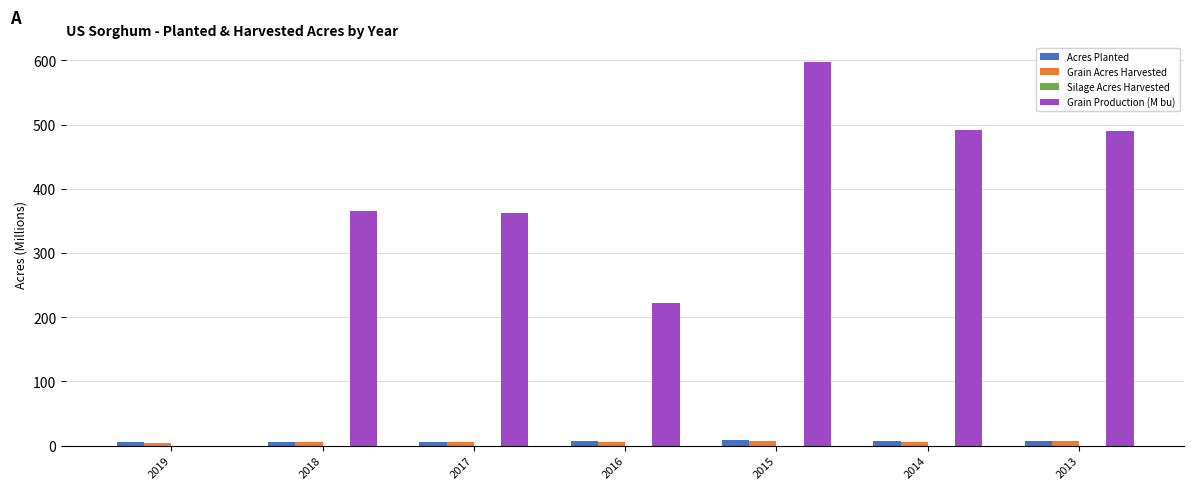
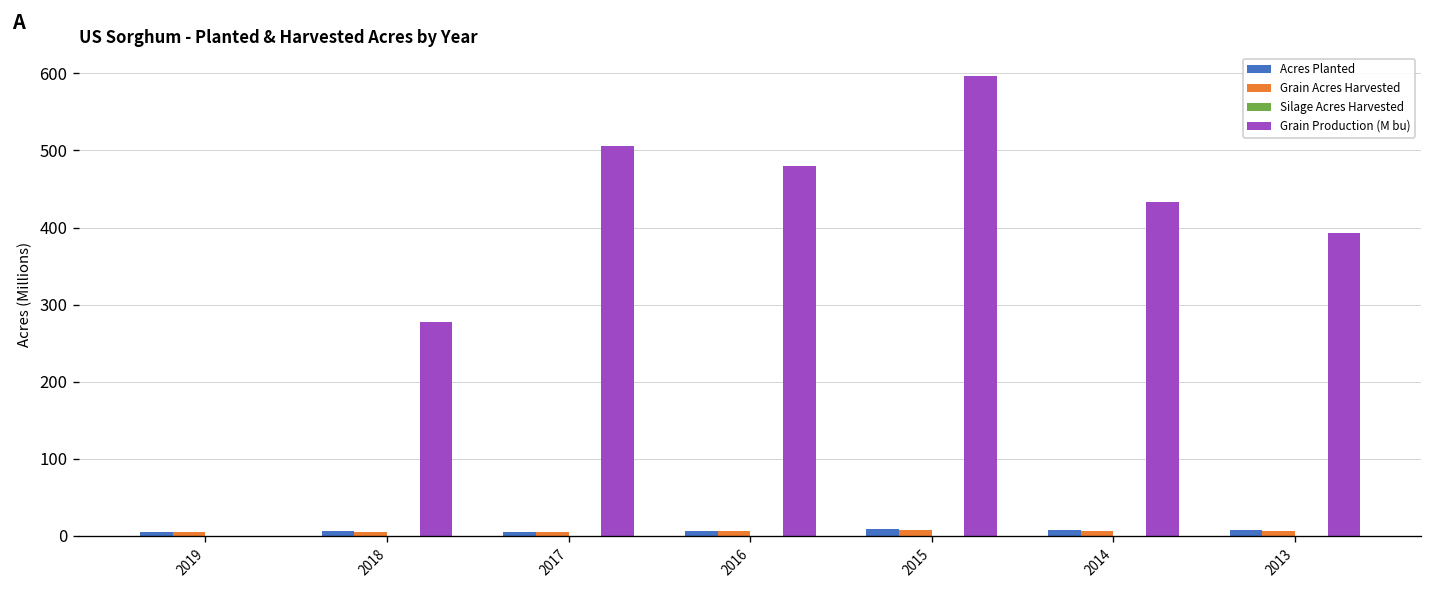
Grain Production (M bu), 2018: 360 -> 280
Grain Production (M bu), 2017: 360 -> 510
Grain Production (M bu), 2016: 220 -> 480
Grain Production (M bu), 2014: 490 -> 430
Grain Production (M bu), 2013: 490 -> 390
